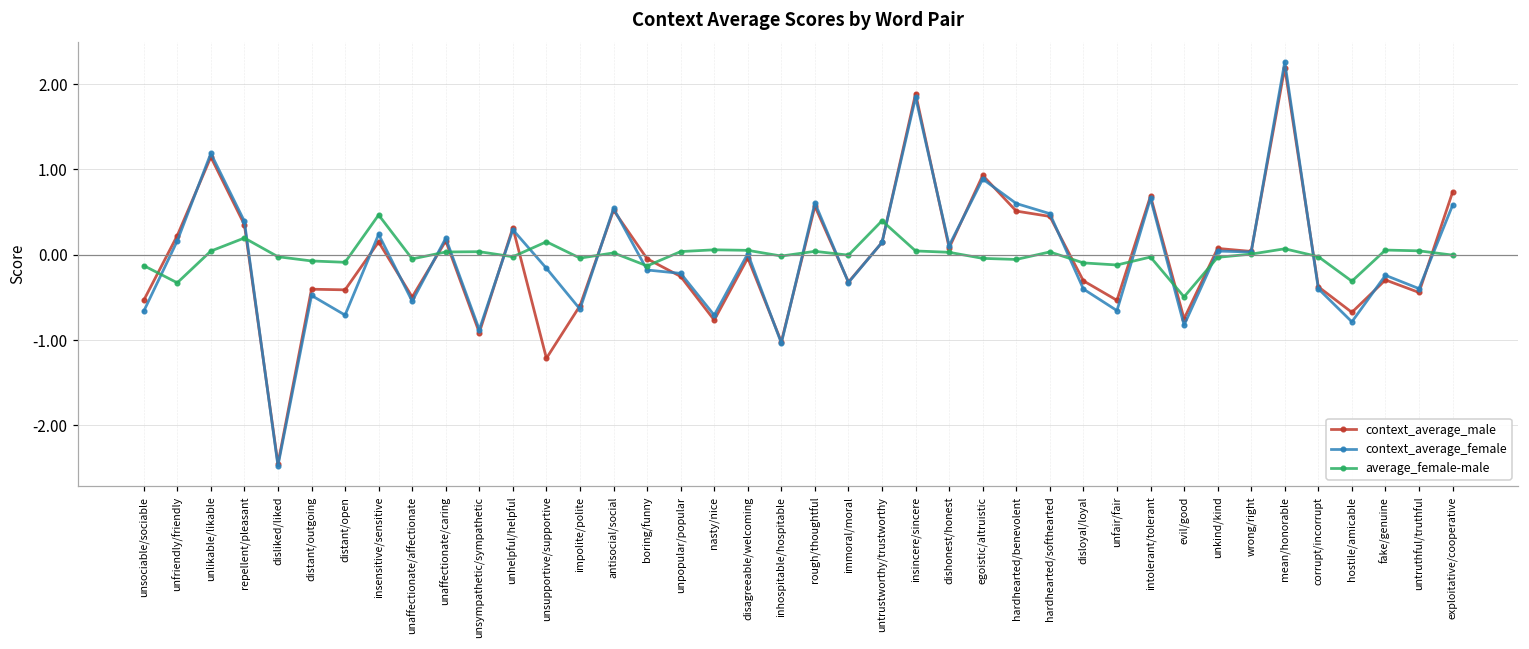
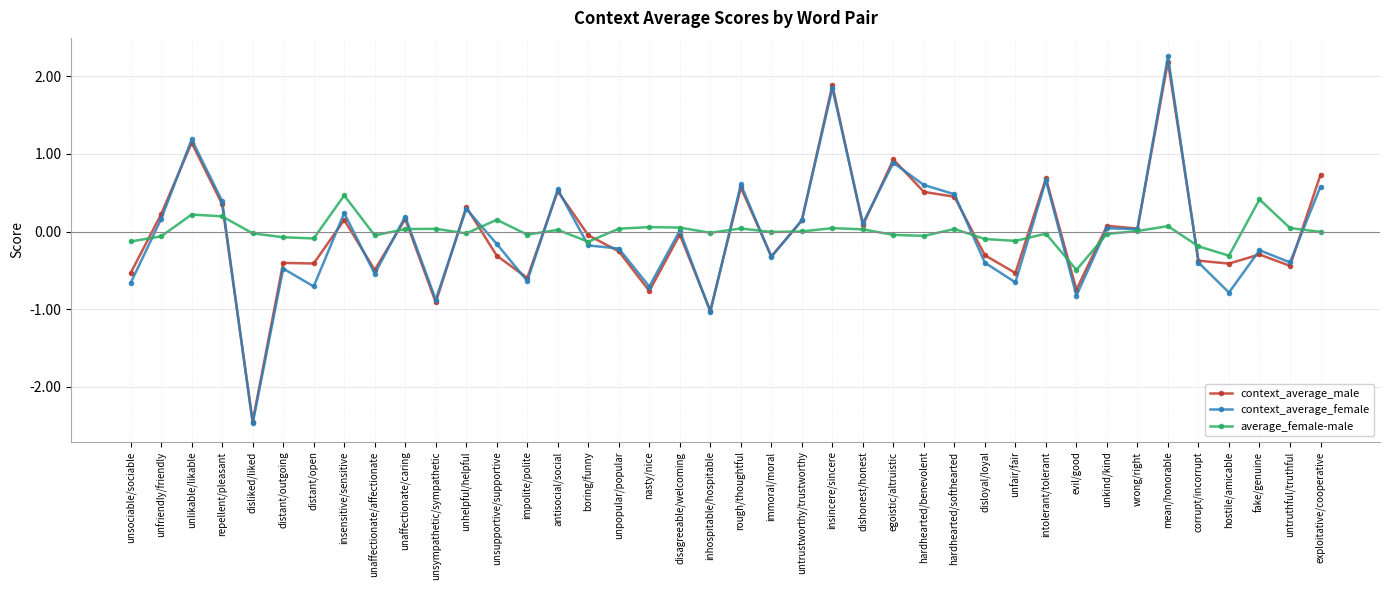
average_female-male, unfriendly/friendly: -0.3 -> -0.1
average_female-male, unlikable/likable: 0.0 -> 0.2
context_average_male, unsupportive/supportive: -1.2 -> -0.3
average_female-male, untrustworthy/trustworthy: 0.4 -> 0.0
average_female-male, corrupt/incorrupt: 0.0 -> -0.2
context_average_male, hostile/amicable: -0.7 -> -0.4
average_female-male, fake/genuine: 0.1 -> 0.4
